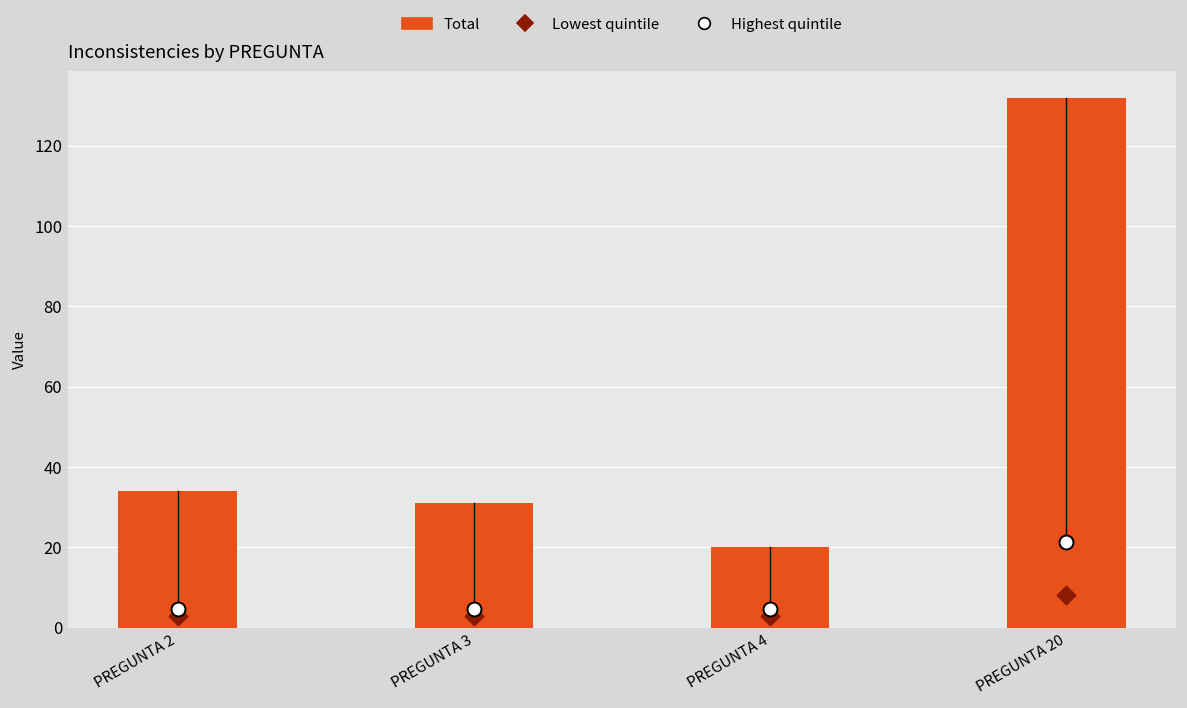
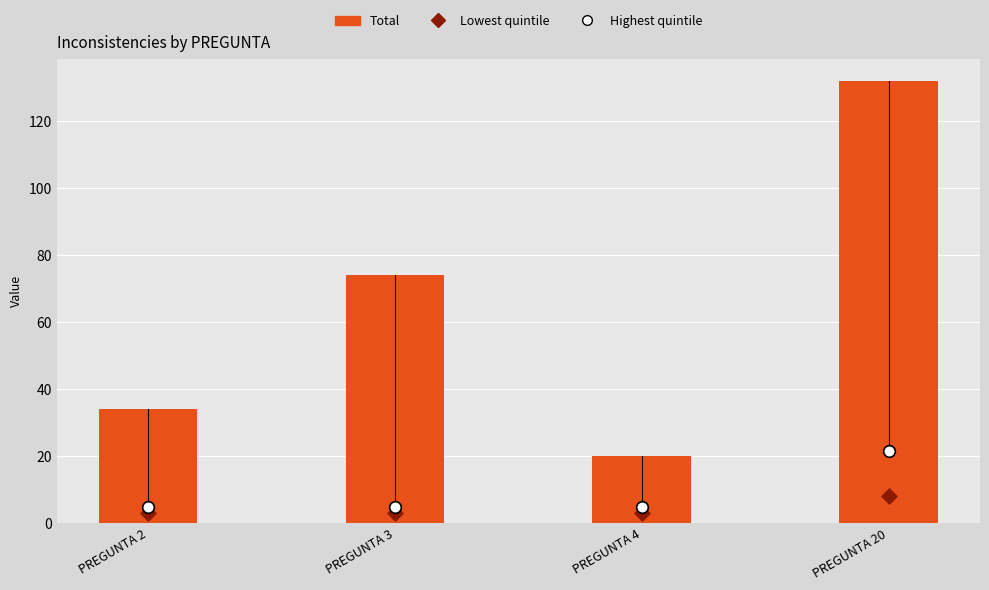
Total, PREGUNTA 3: 31 -> 74
